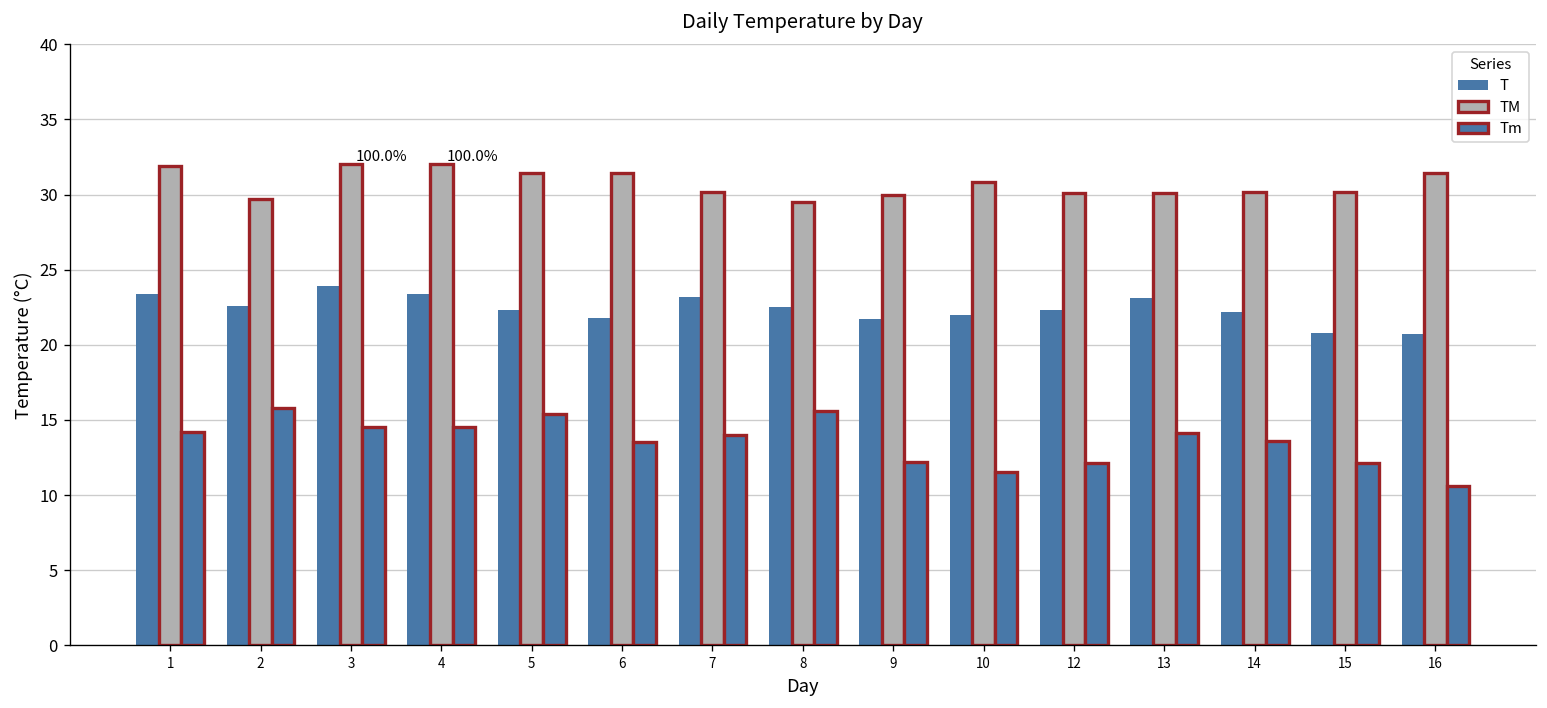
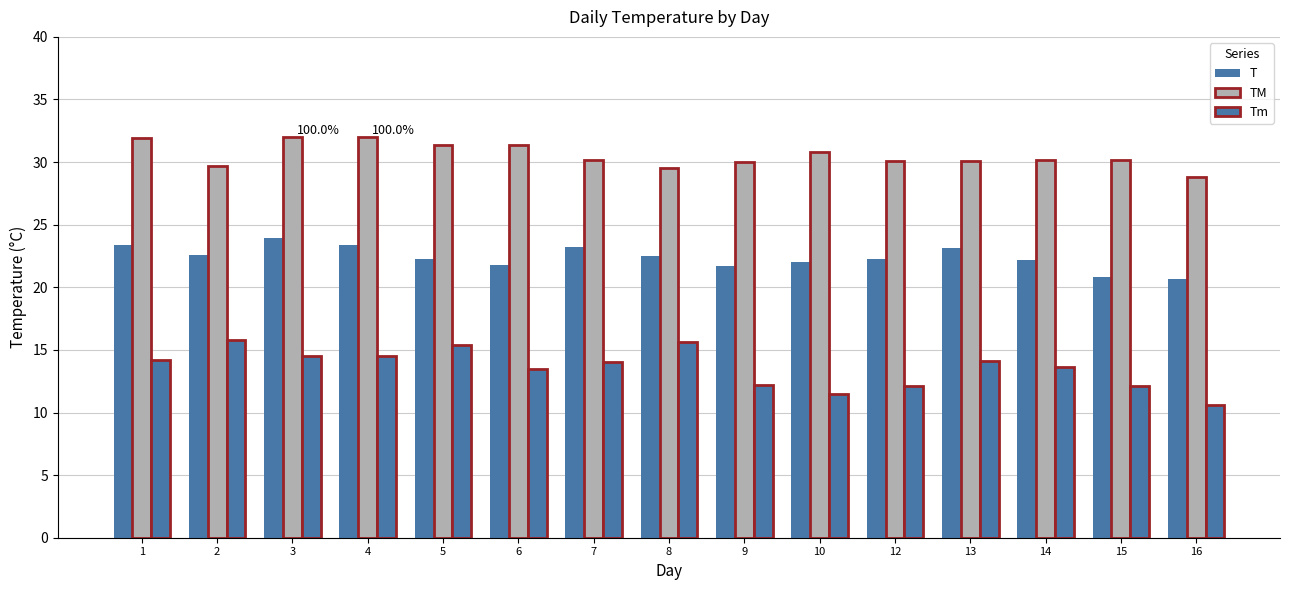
TM, 16: 31.4 -> 28.8
